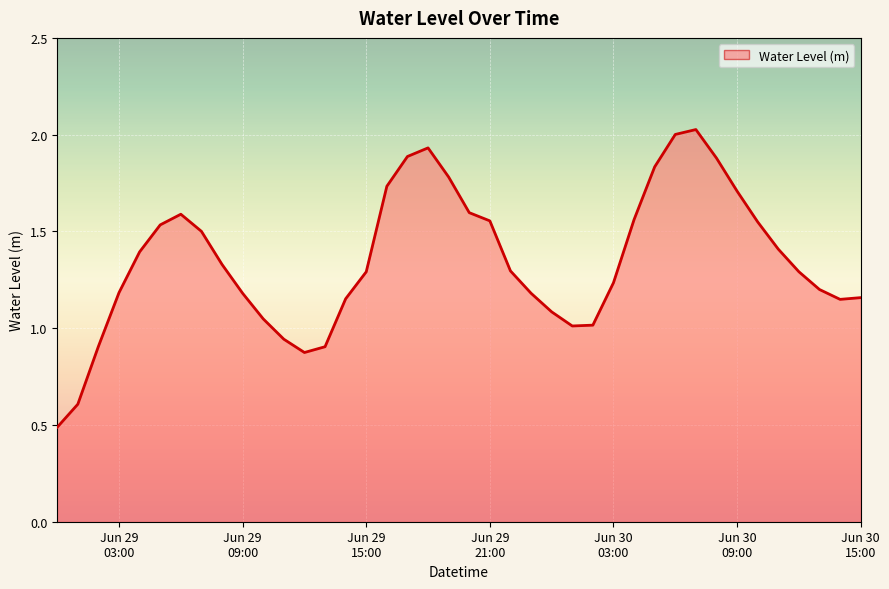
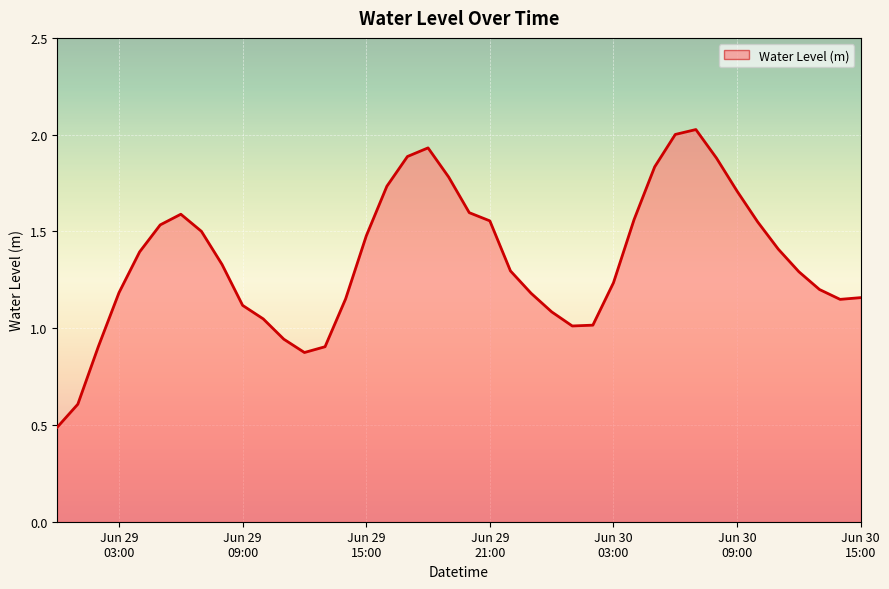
Jun 29 09:00: 1.18 -> 1.12
Jun 29 15:00: 1.29 -> 1.48
